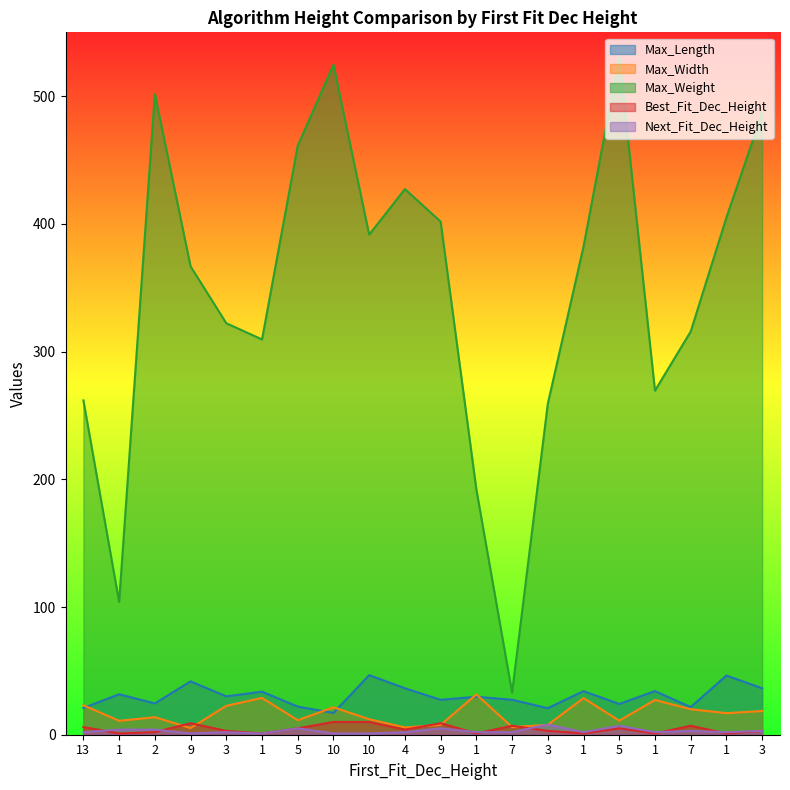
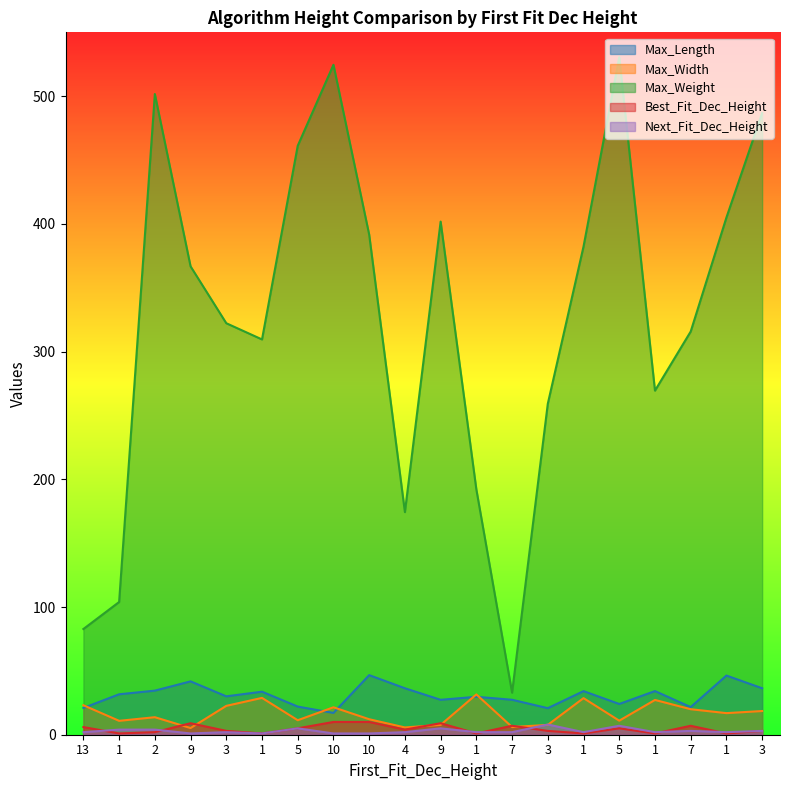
Max_Weight, 13: 262 -> 83
Max_Length, 2: 24 -> 35
Max_Weight, 4: 427 -> 174
